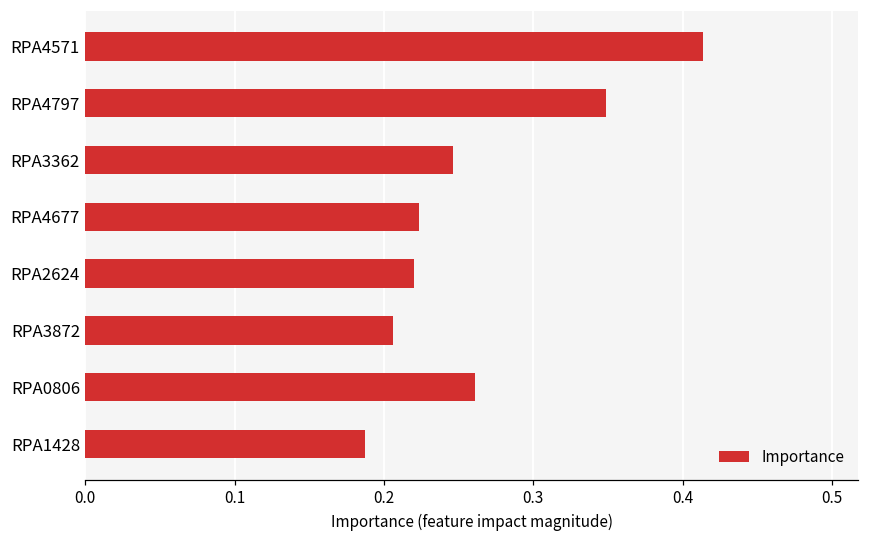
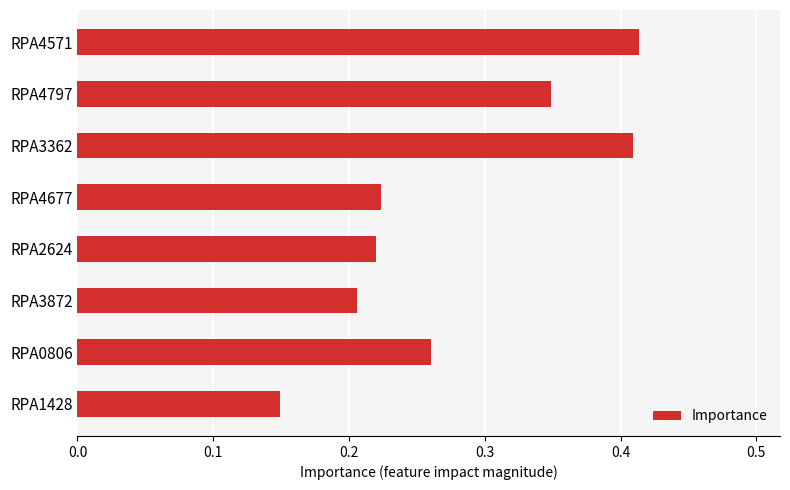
RPA3362: 0.246 -> 0.409
RPA1428: 0.187 -> 0.149
